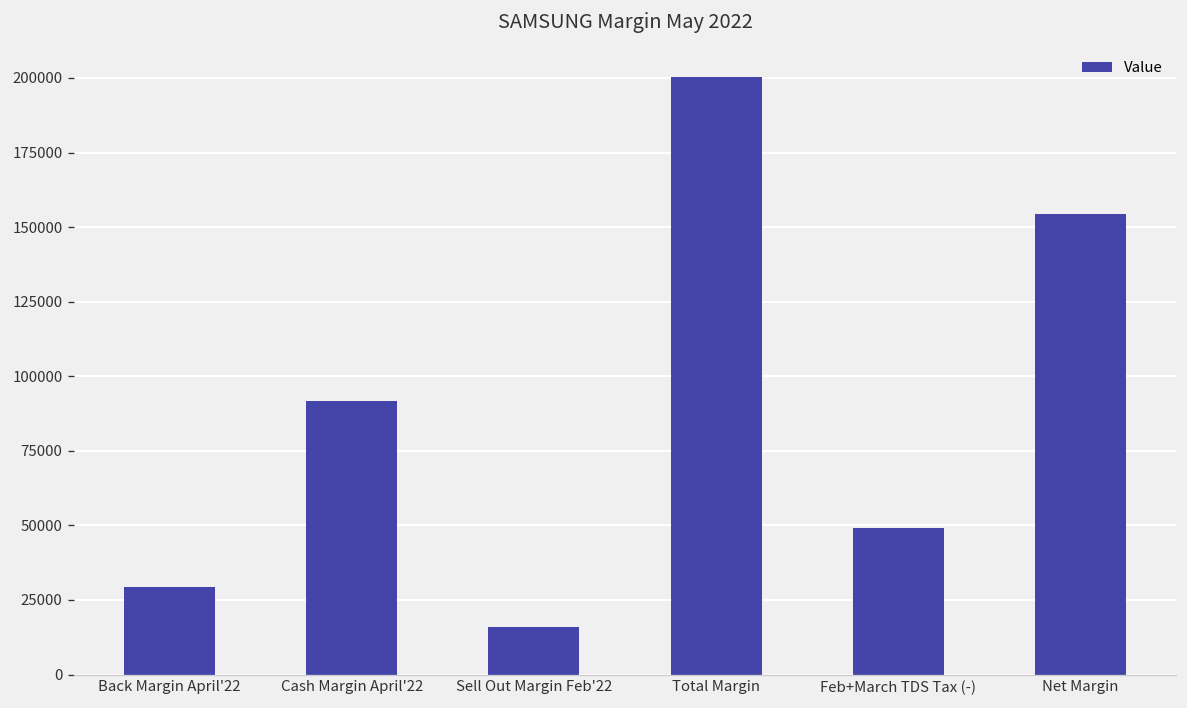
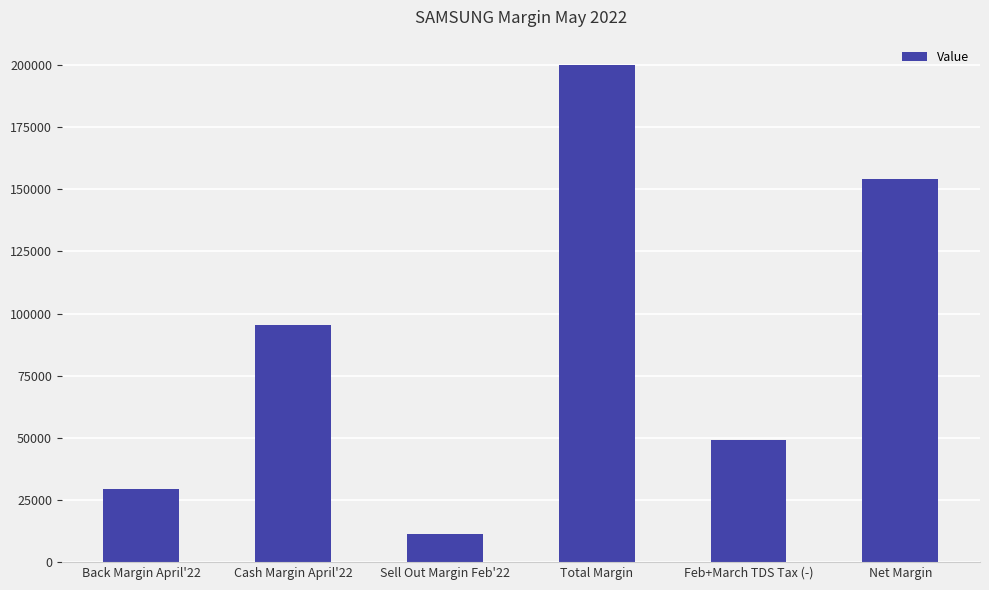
Cash Margin April'22: 92000 -> 95000
Sell Out Margin Feb'22: 16000 -> 11000
